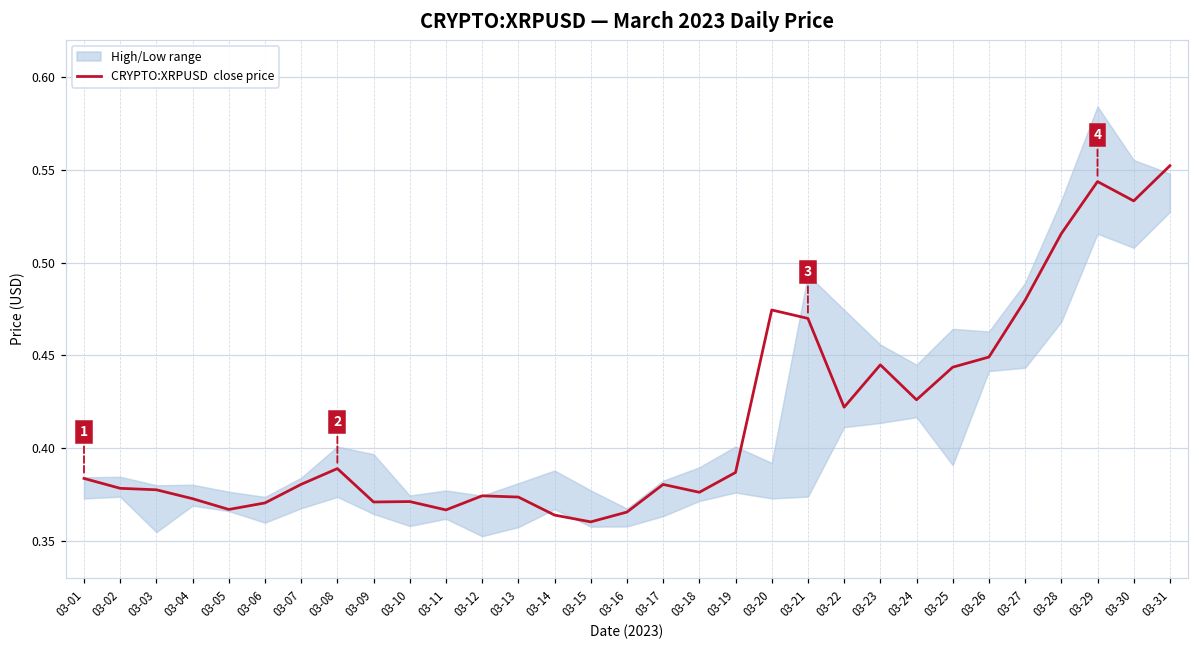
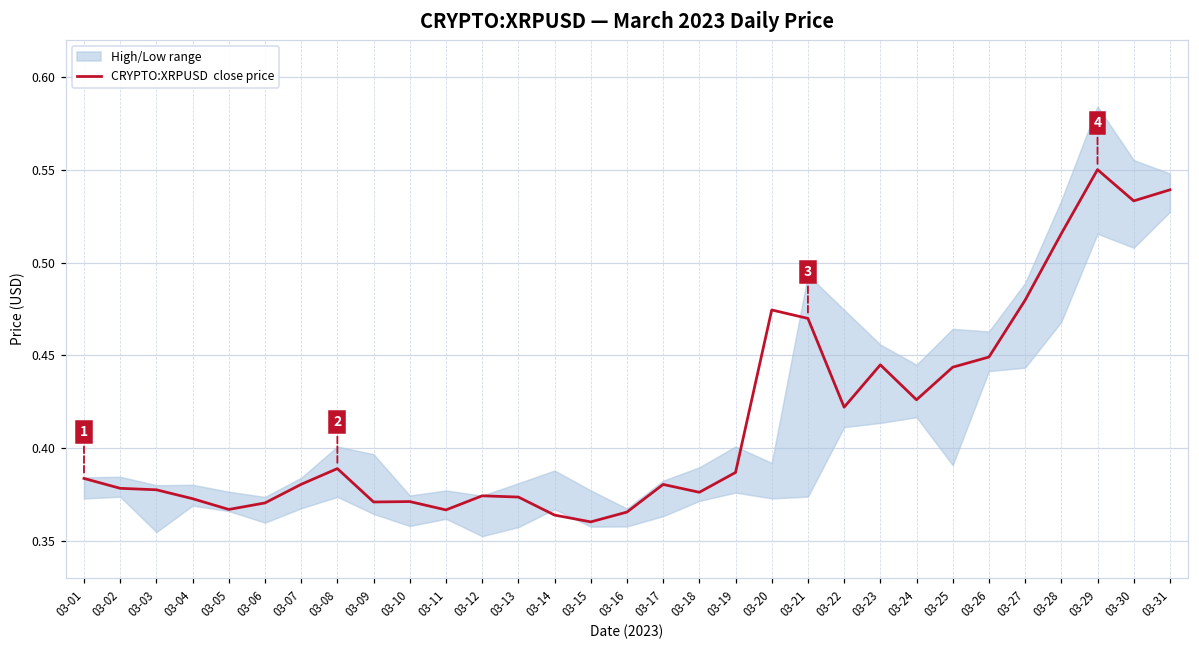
CRYPTO:XRPUSD close price, 03-29: 0.544 -> 0.550
CRYPTO:XRPUSD close price, 03-31: 0.552 -> 0.539
